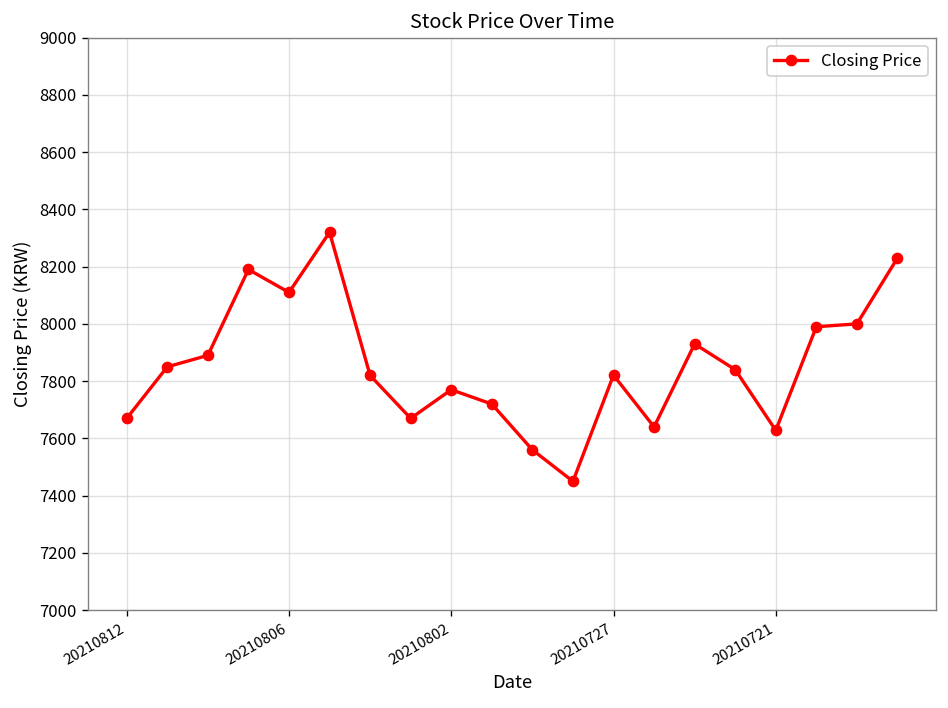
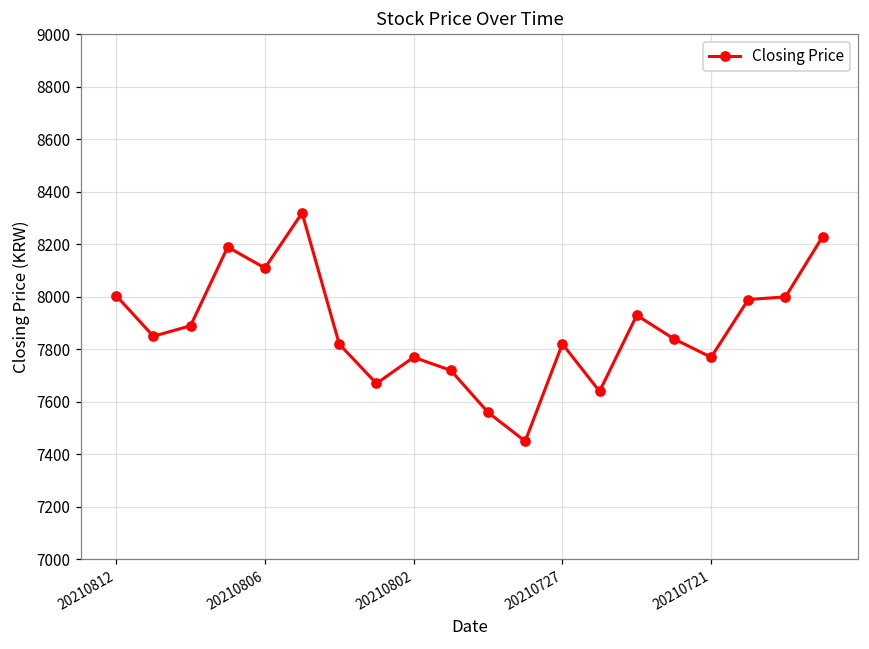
20210812: 7670 -> 8010
20210721: 7630 -> 7770
